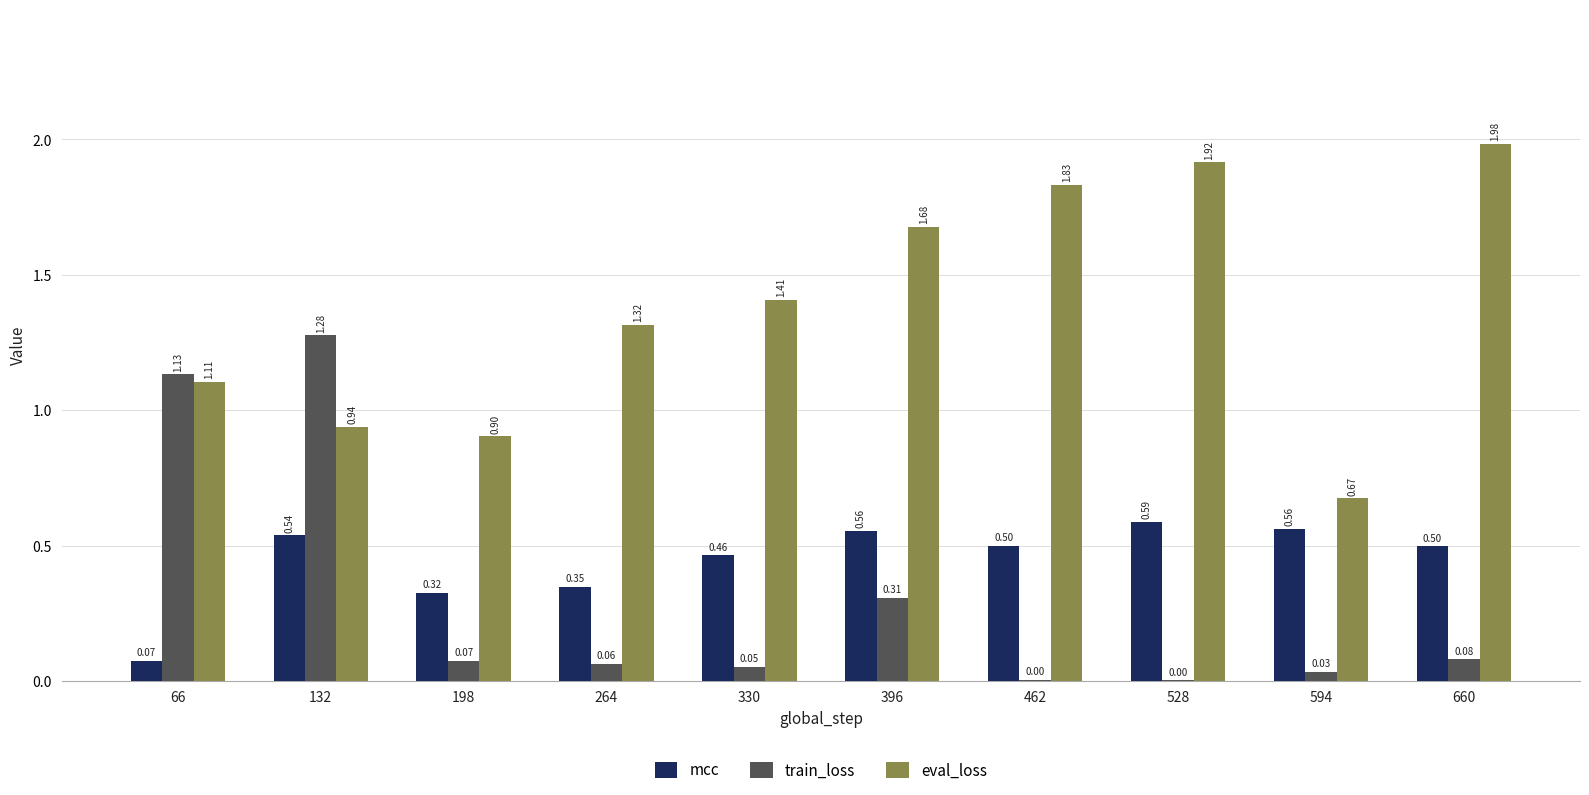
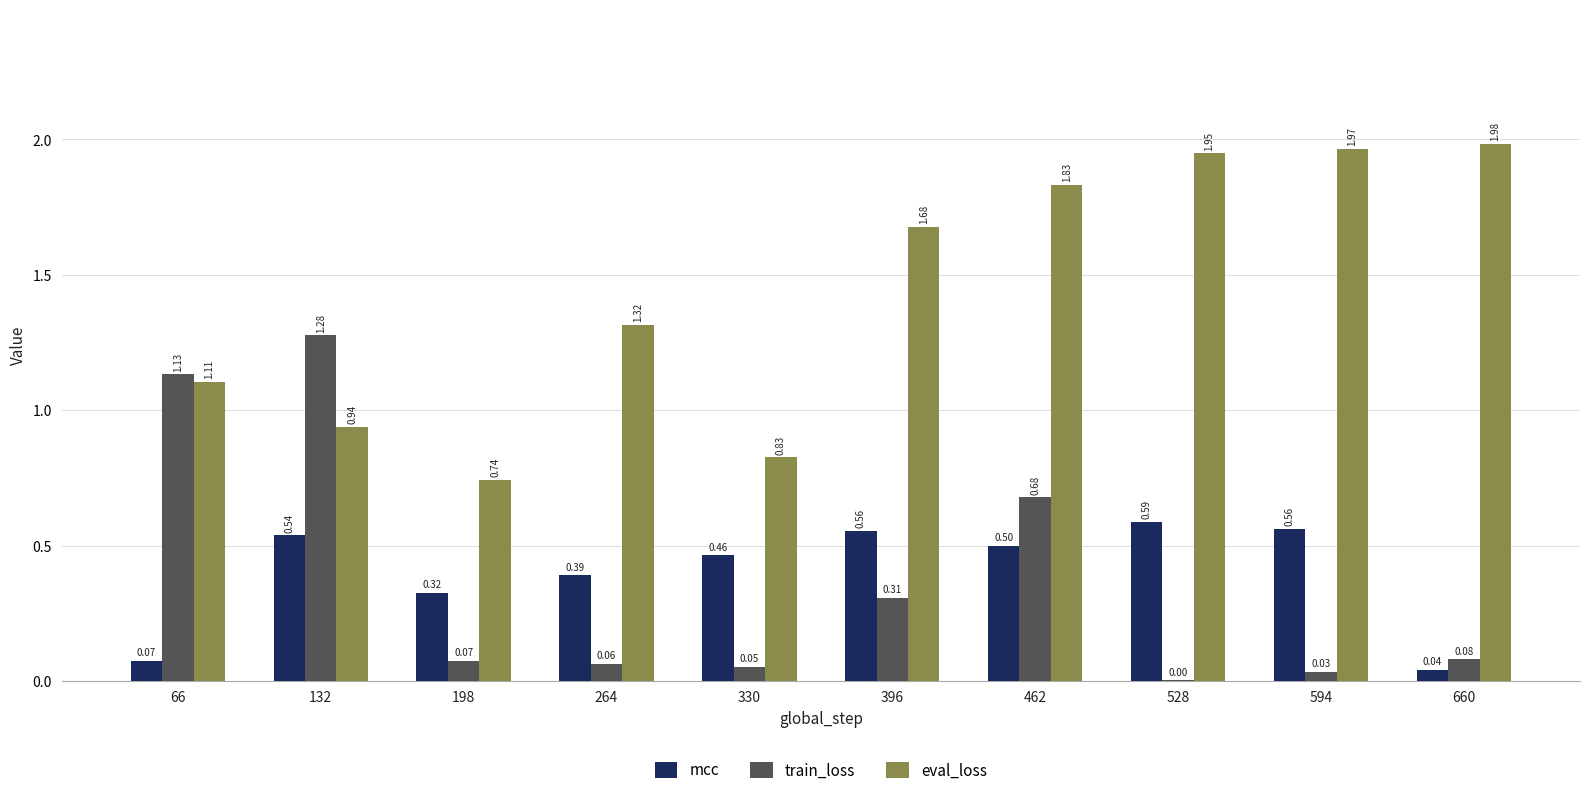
eval_loss, 198: 0.90 -> 0.74
mcc, 264: 0.35 -> 0.39
eval_loss, 330: 1.41 -> 0.83
train_loss, 462: 0.00 -> 0.68
eval_loss, 528: 1.92 -> 1.95
eval_loss, 594: 0.67 -> 1.97
mcc, 660: 0.50 -> 0.04
